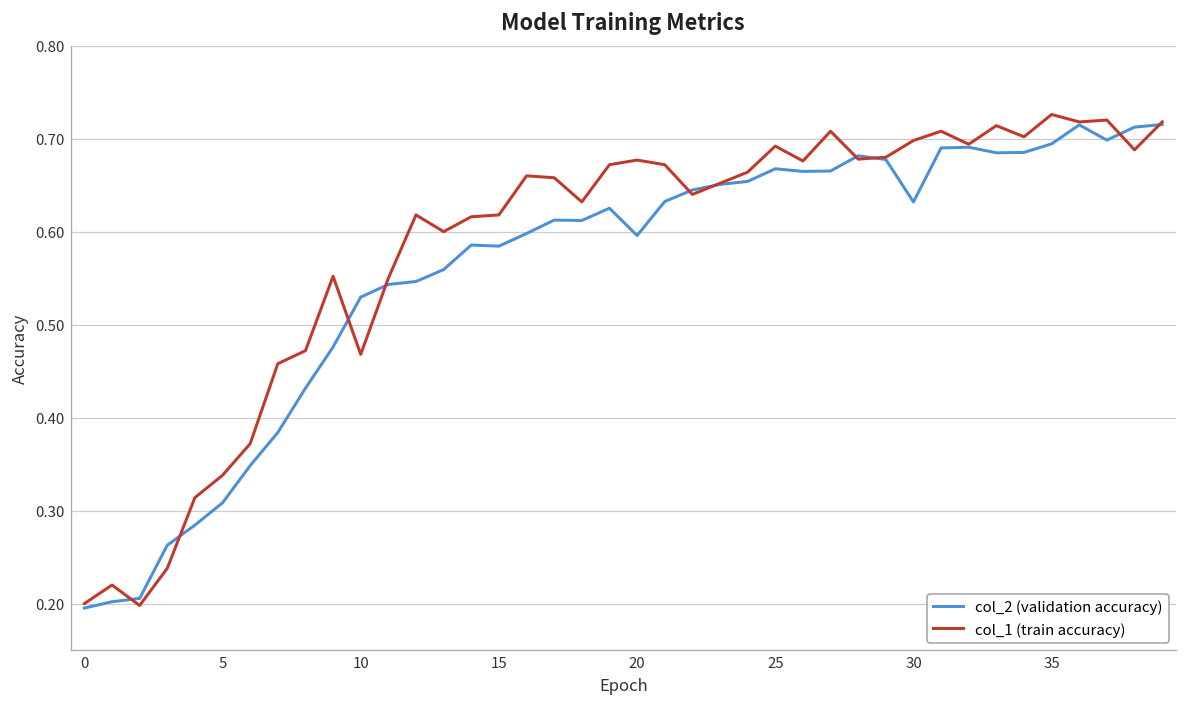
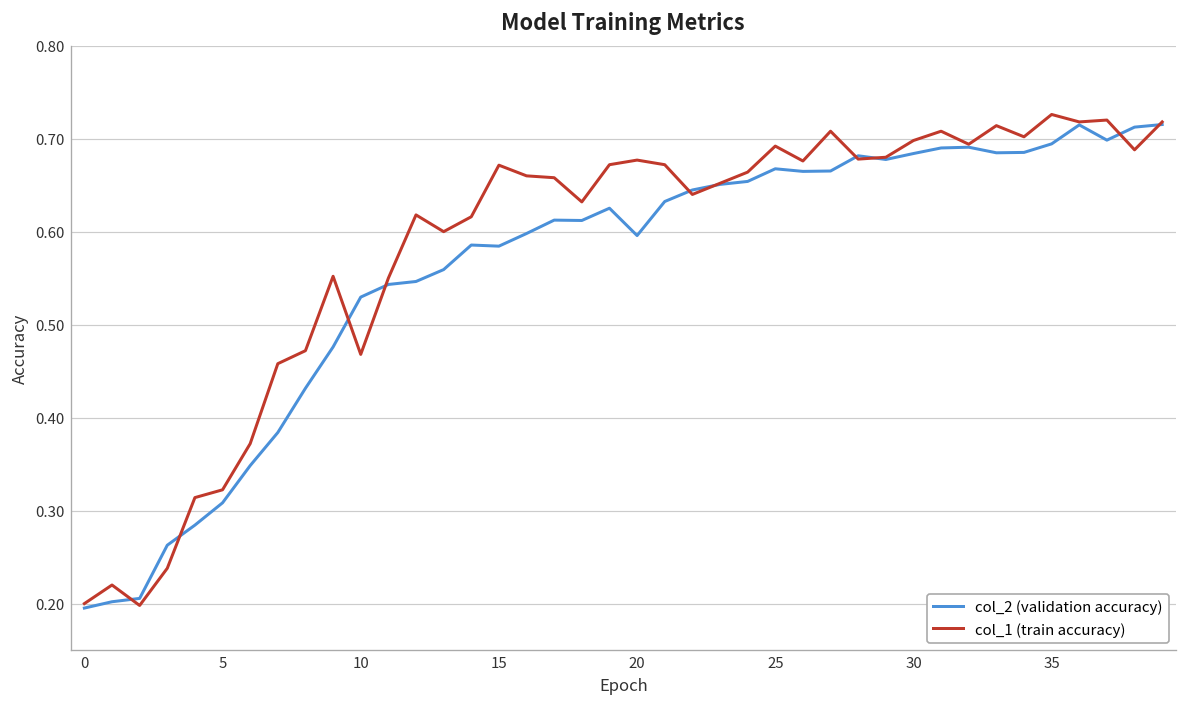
col_1 (train accuracy), 5: 0.34 -> 0.32
col_1 (train accuracy), 15: 0.62 -> 0.67
col_2 (validation accuracy), 30: 0.63 -> 0.68
